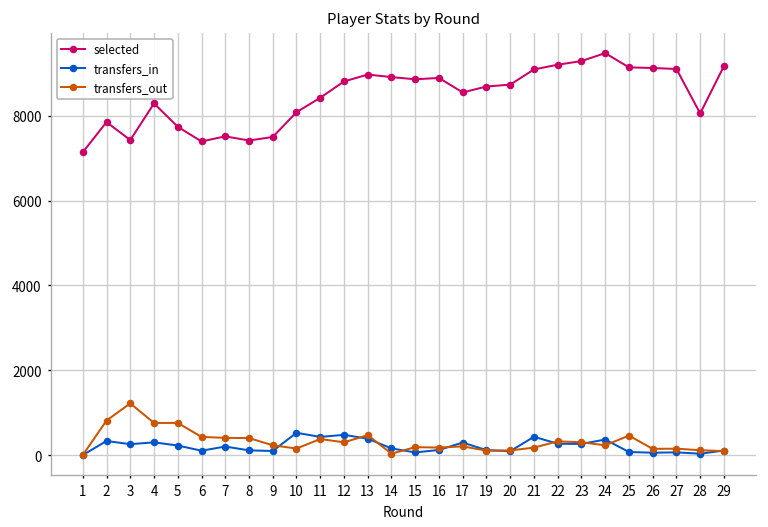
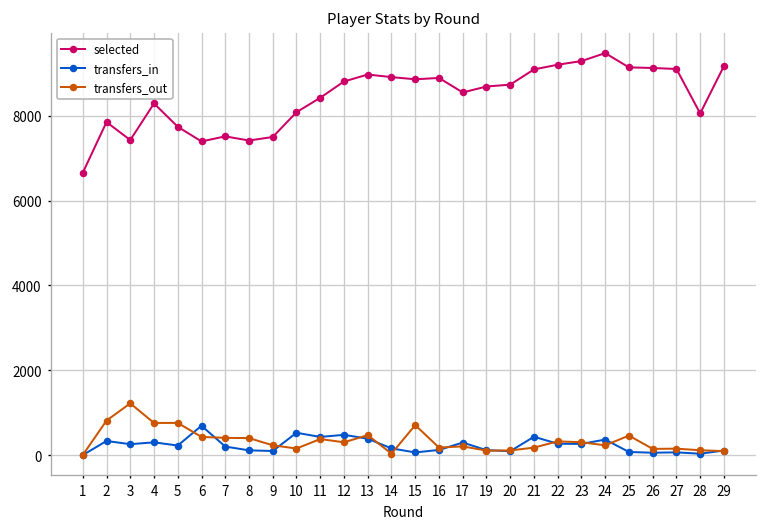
selected, 1: 7100 -> 6700
transfers_in, 6: 100 -> 700
transfers_out, 15: 200 -> 700
